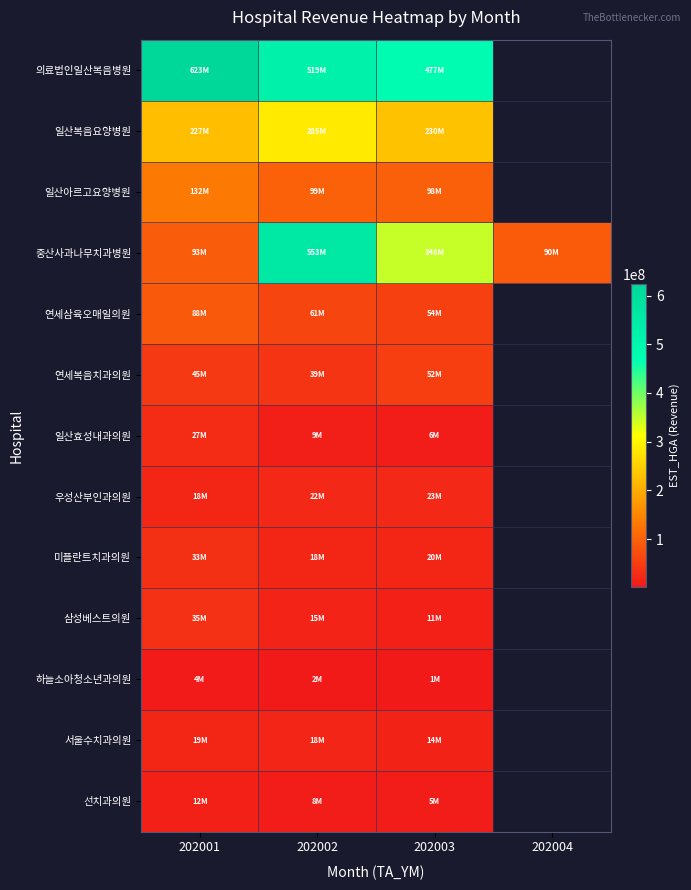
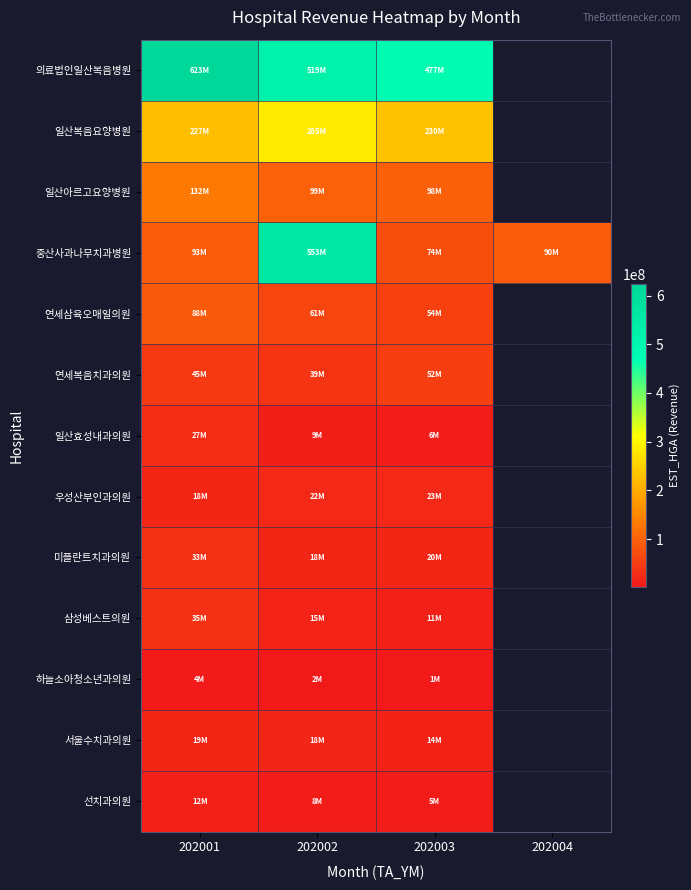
중산사과나무치과병원, 202003: 348M -> 74M
